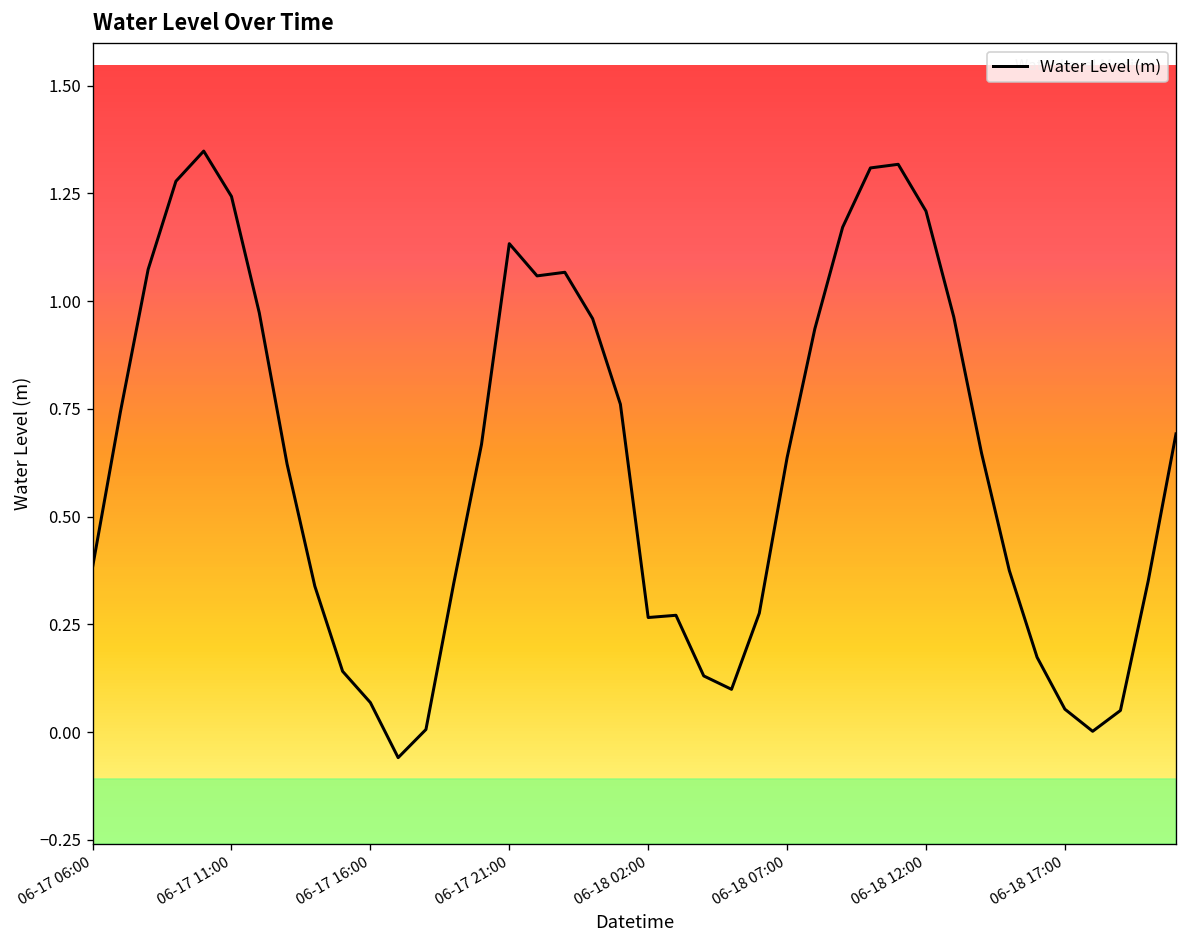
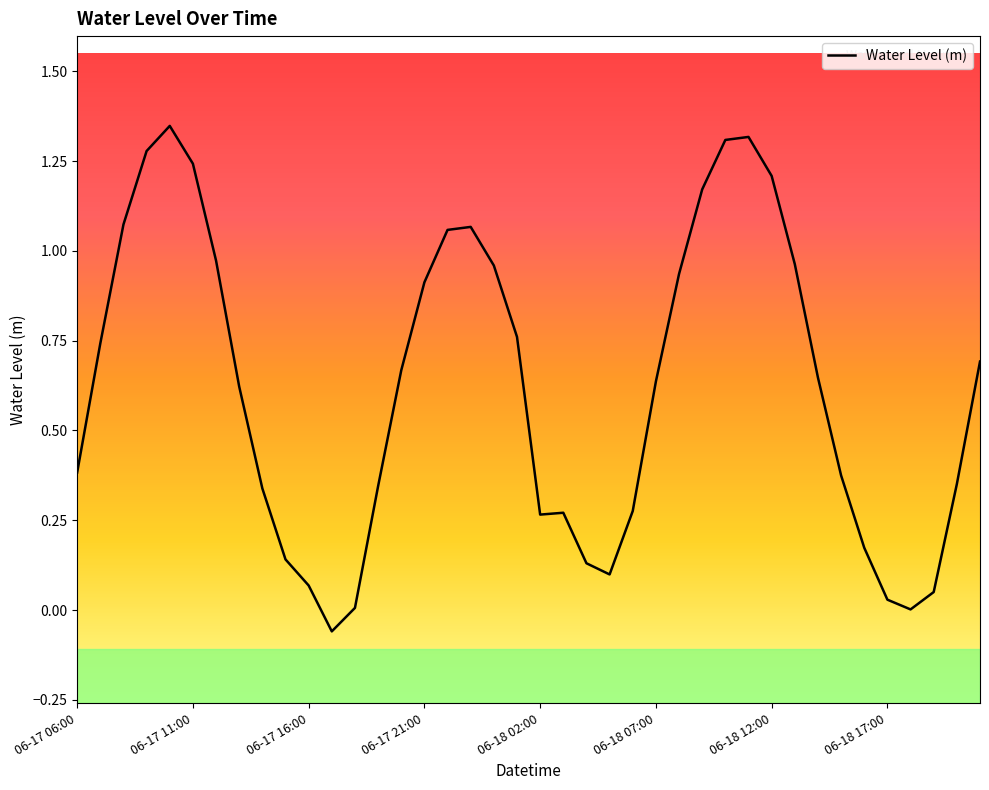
06-17 21:00: 1.13 -> 0.91
06-18 17:00: 0.05 -> 0.03
